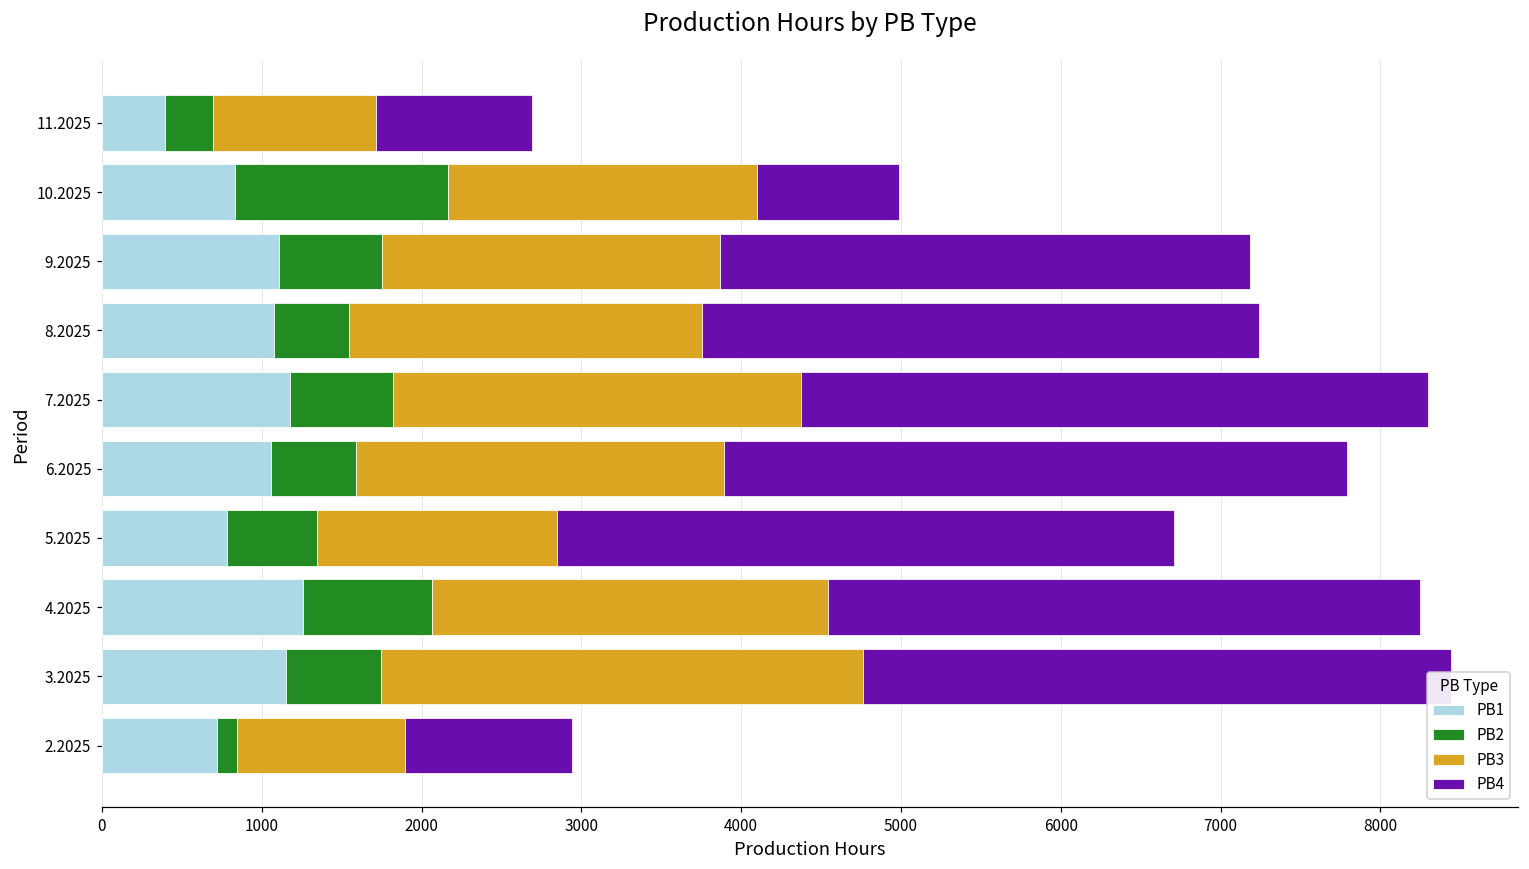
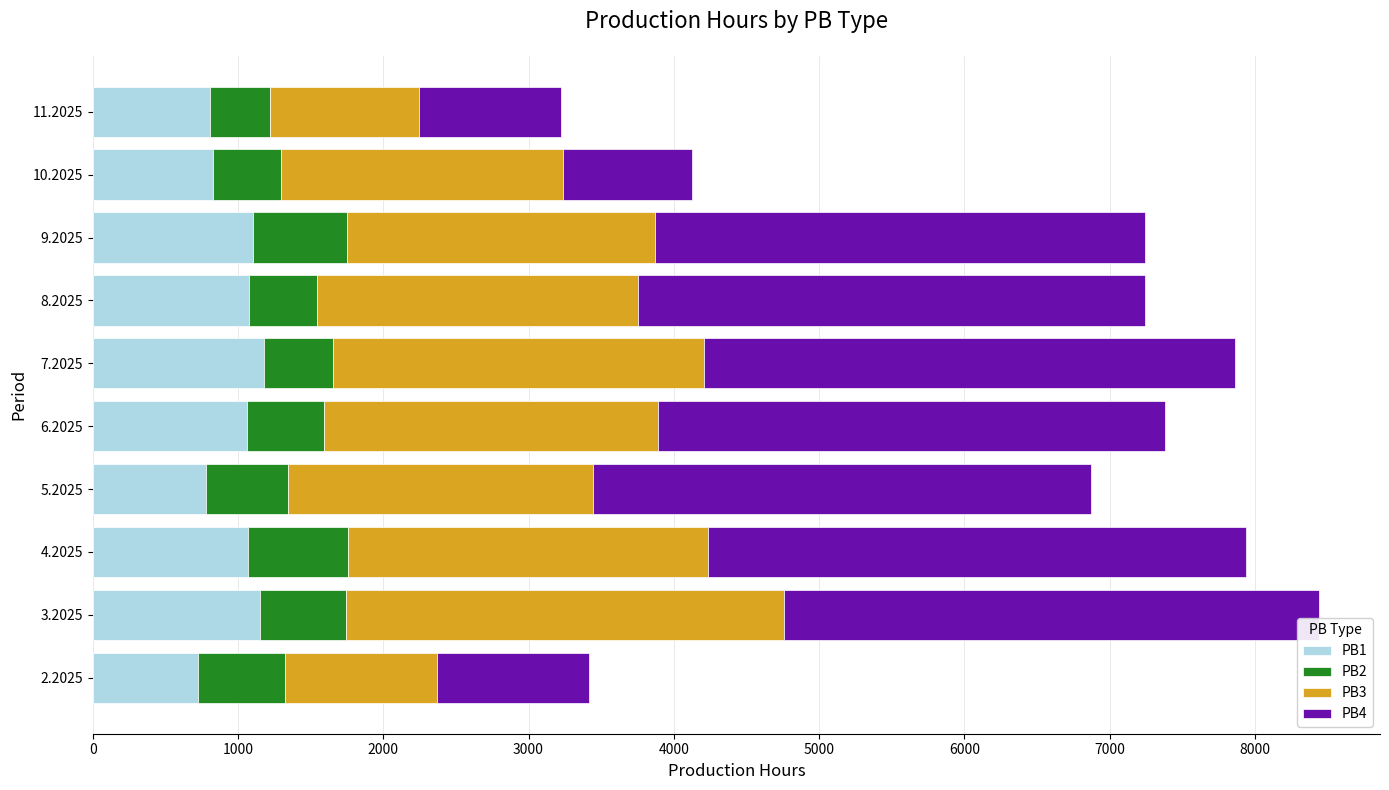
PB1, 11.2025: 400 -> 810
PB2, 11.2025: 300 -> 410
PB2, 10.2025: 1330 -> 470
PB4, 9.2025: 3320 -> 3370
PB2, 7.2025: 640 -> 480
PB4, 7.2025: 3920 -> 3660
PB4, 6.2025: 3900 -> 3490
PB3, 5.2025: 1500 -> 2100
PB4, 5.2025: 3860 -> 3430
PB1, 4.2025: 1260 -> 1070
PB2, 4.2025: 810 -> 690
PB2, 2.2025: 130 -> 600
